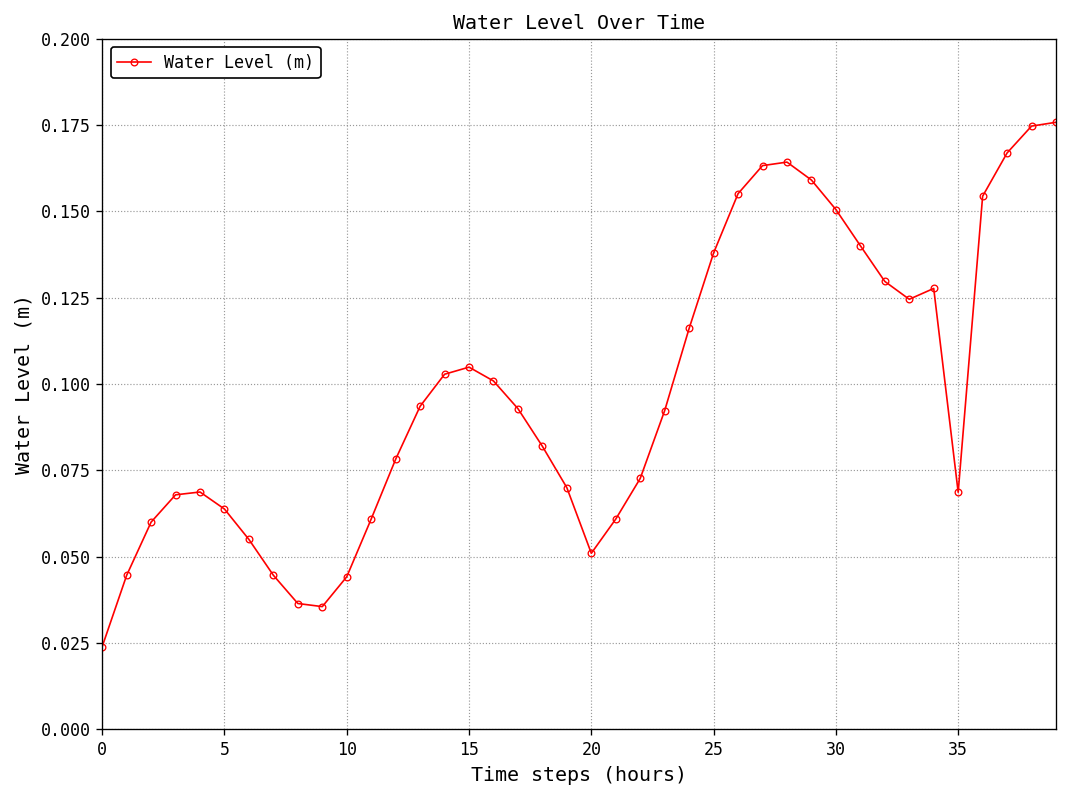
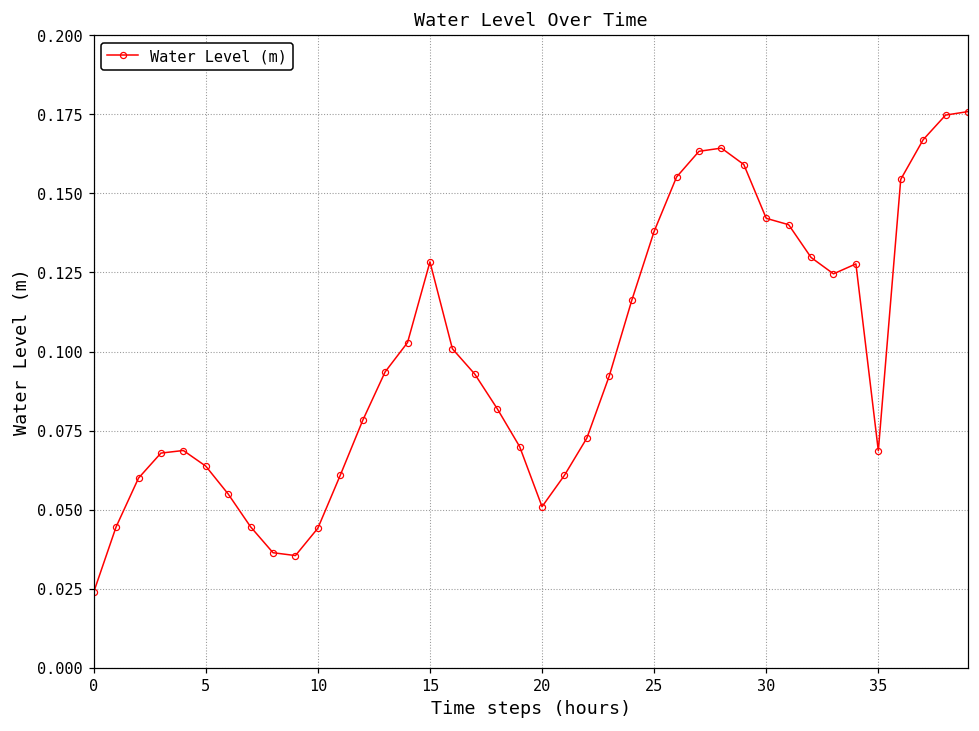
15: 0.105 -> 0.128
30: 0.151 -> 0.142
